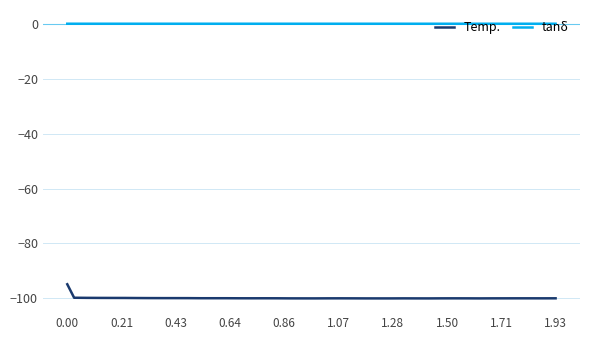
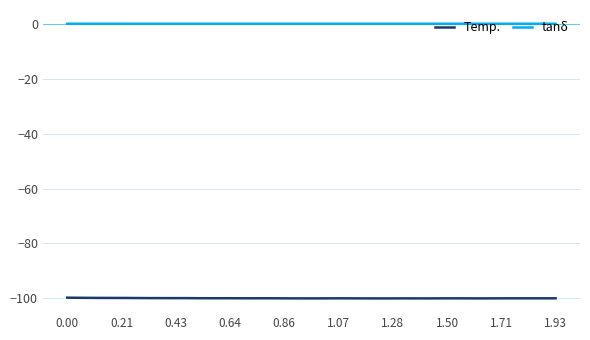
Temp., 0.00: -95 -> -100
